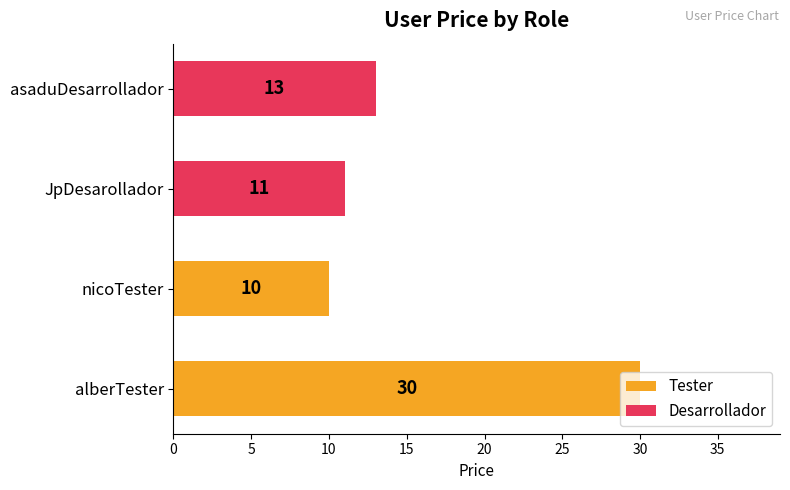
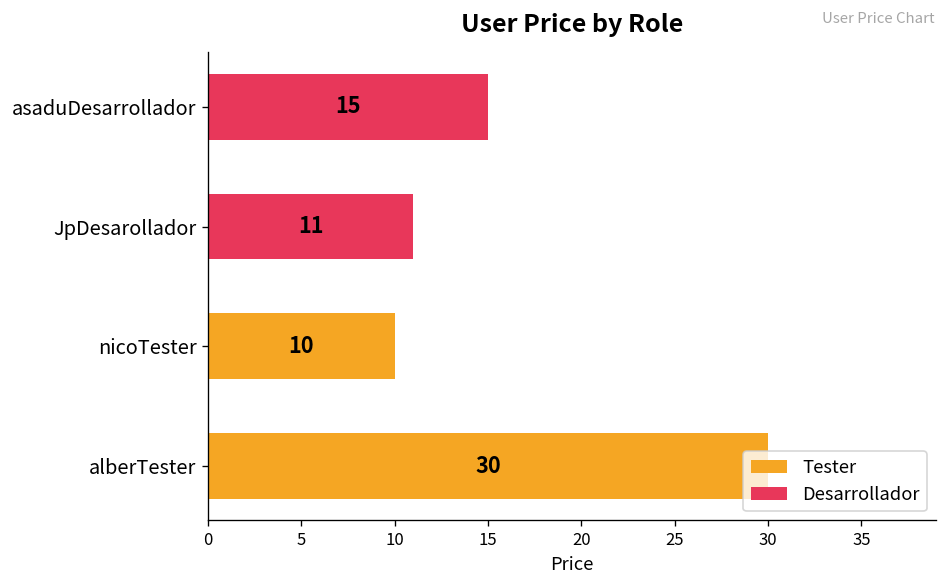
Desarrollador, asaduDesarrollador: 13 -> 15
